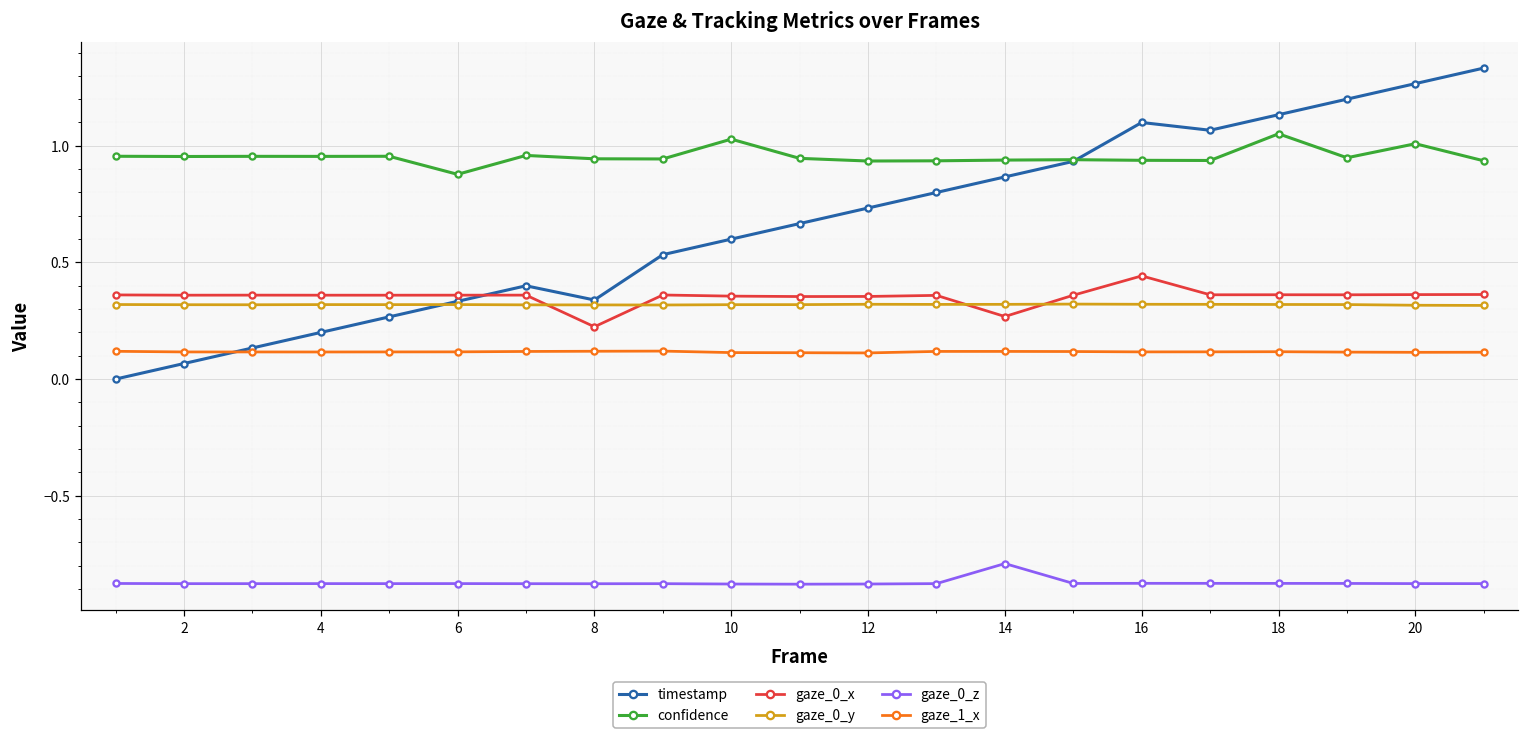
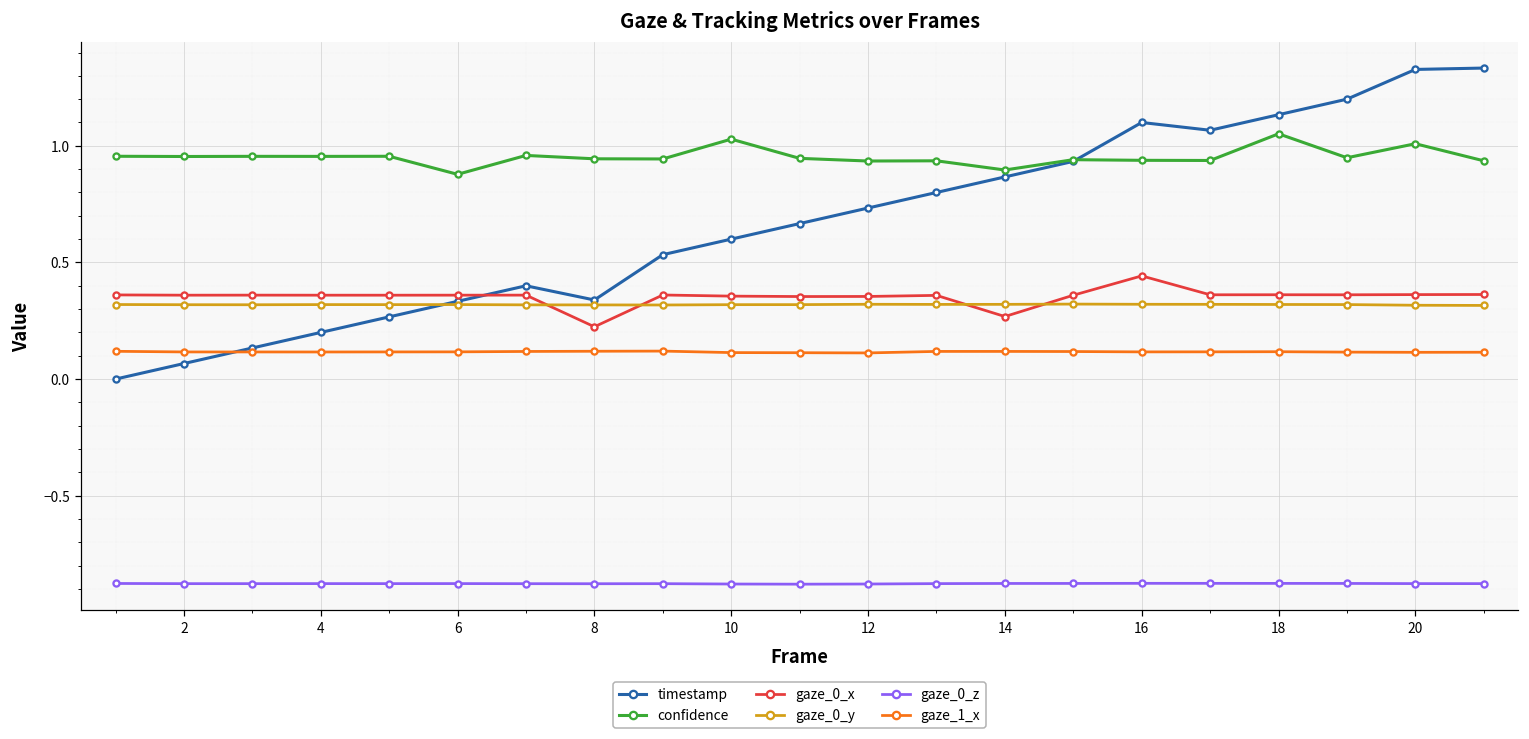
confidence, 14: 0.94 -> 0.90
gaze_0_z, 14: -0.79 -> -0.88
timestamp, 20: 1.27 -> 1.33
